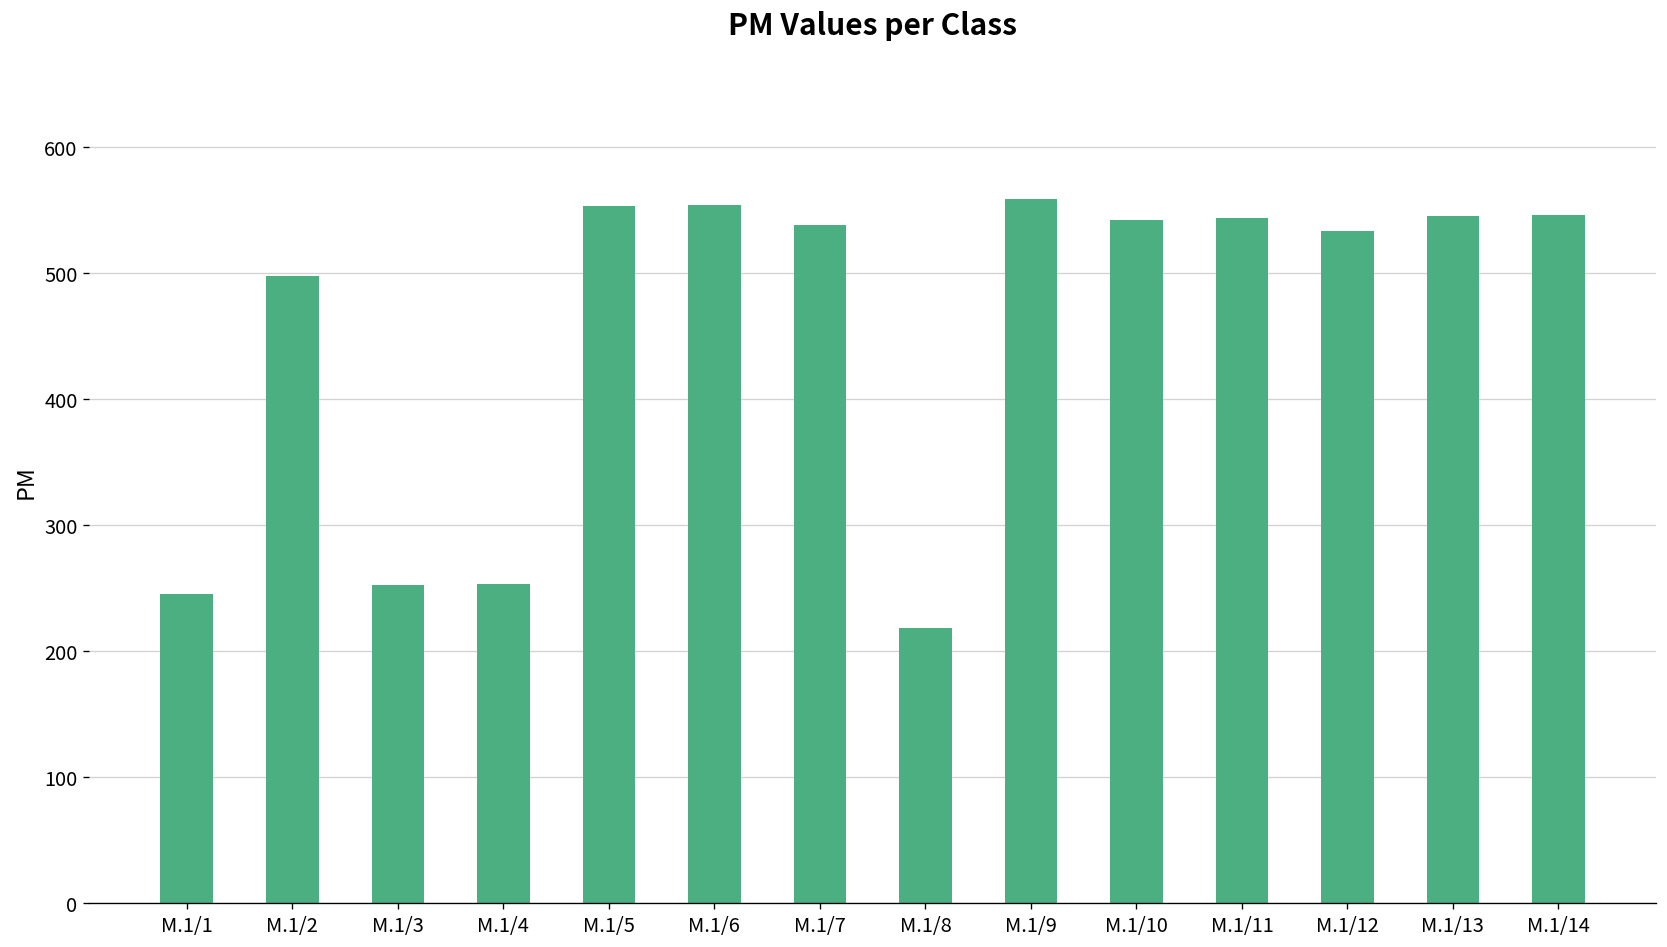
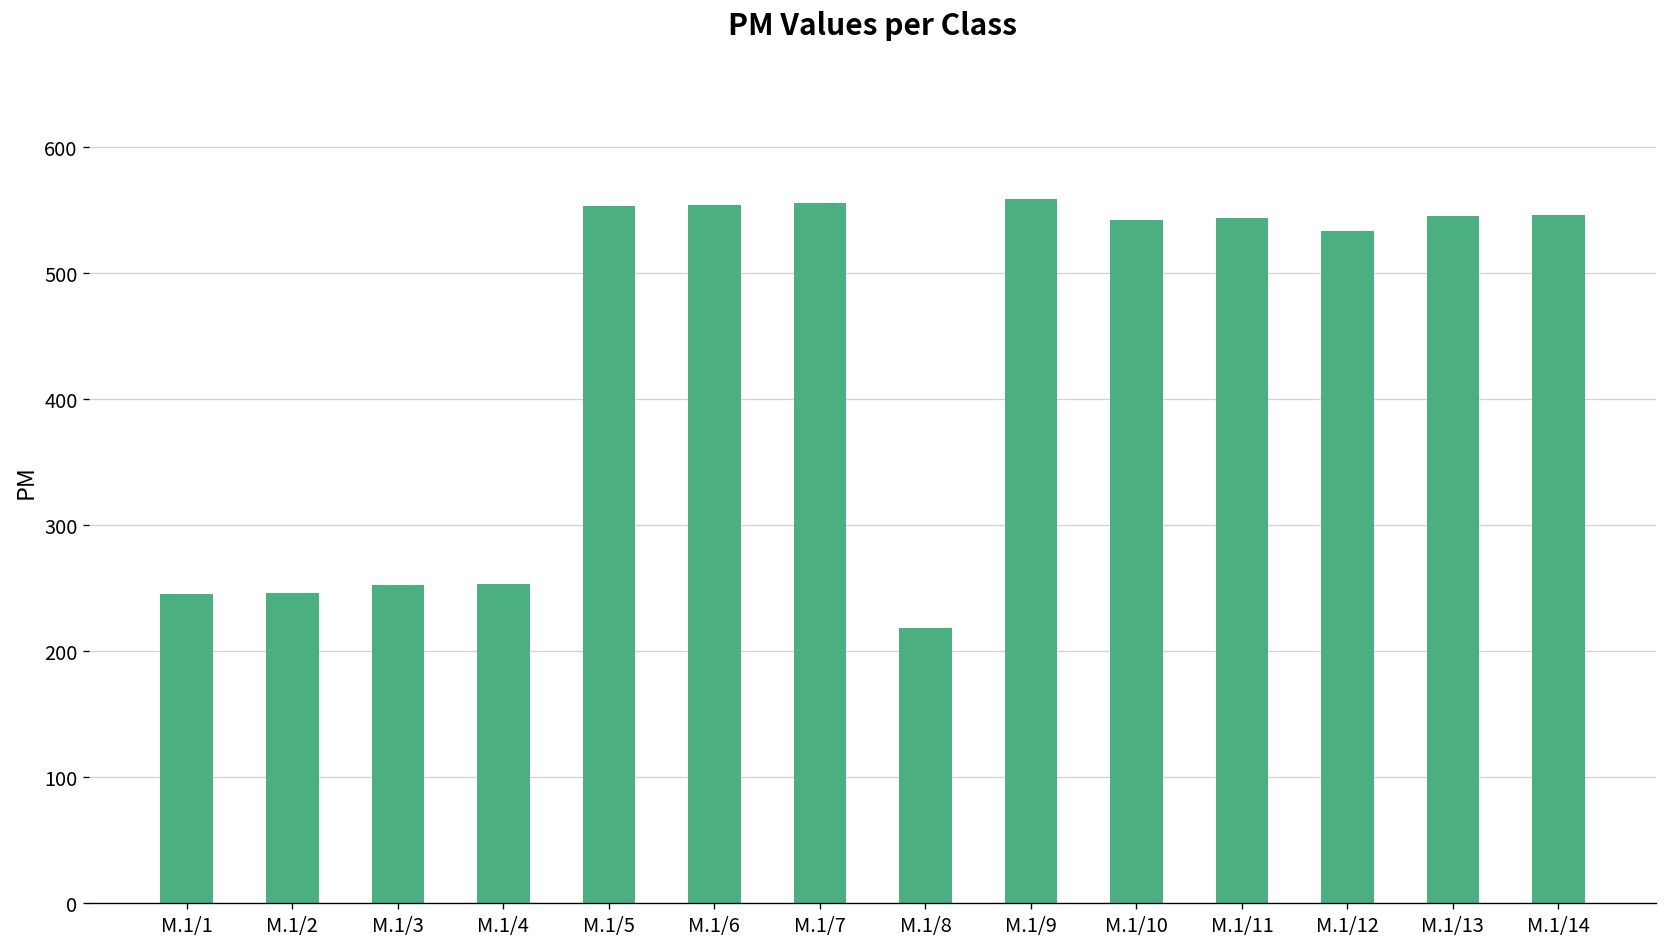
M.1/2: 497 -> 246
M.1/7: 538 -> 555
